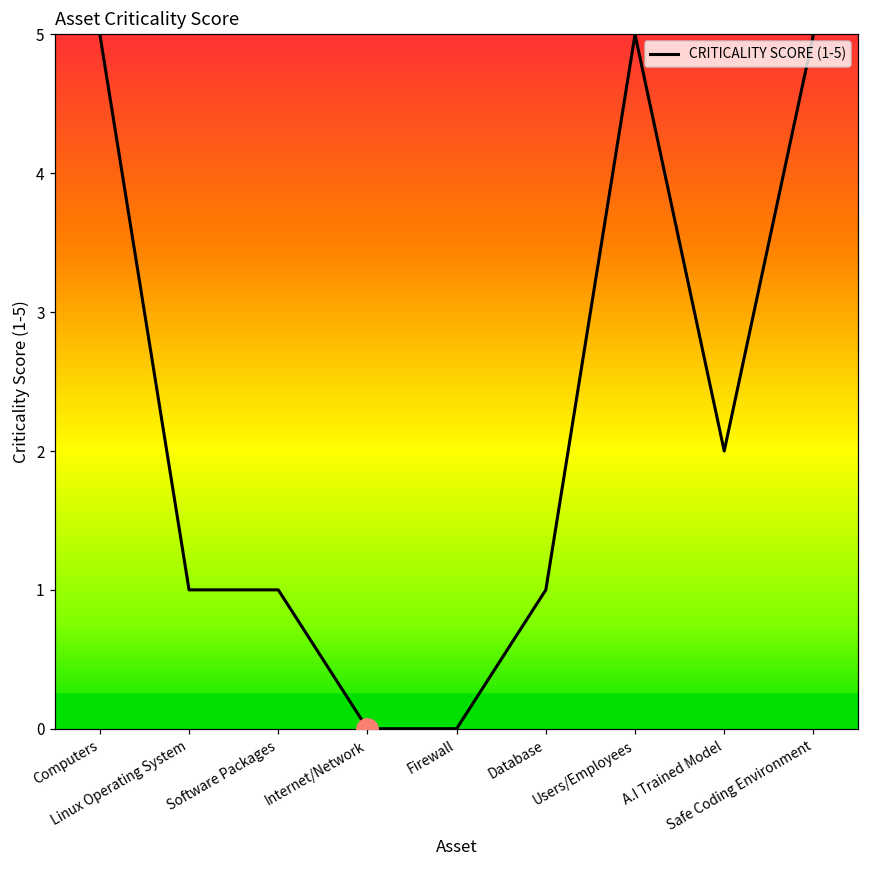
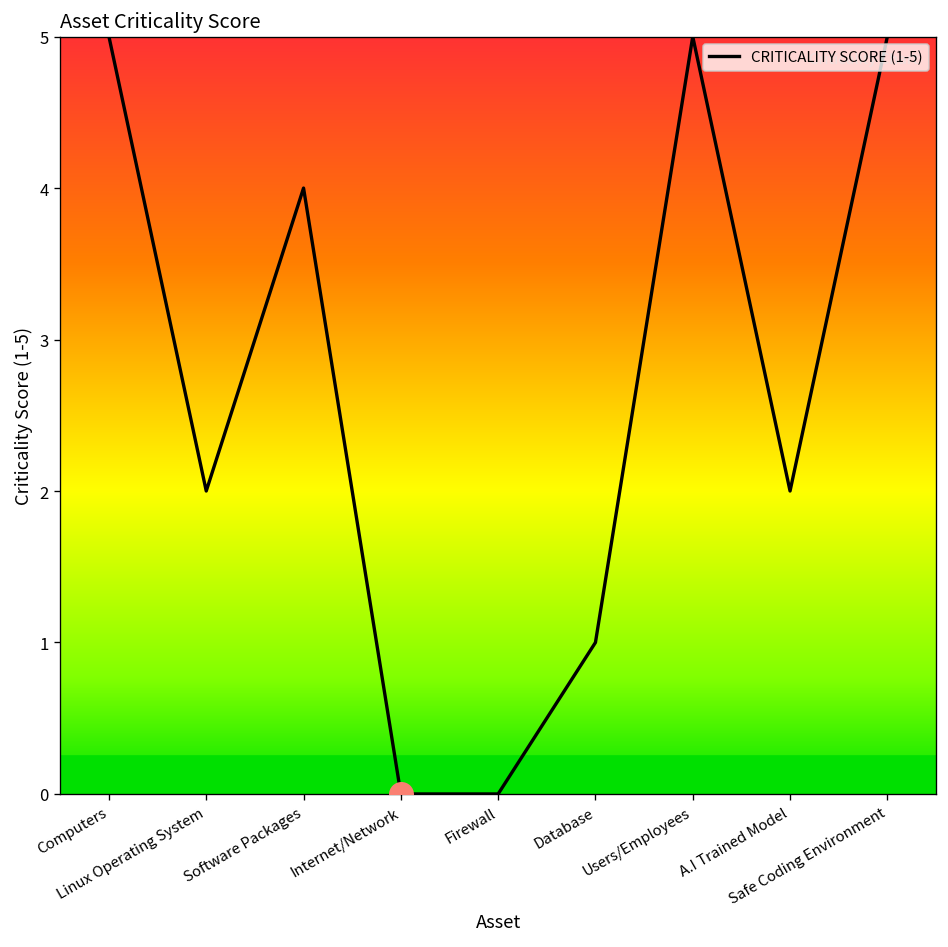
CRITICALITY SCORE (1-5), Linux Operating System: 1 -> 2
CRITICALITY SCORE (1-5), Software Packages: 1 -> 4
